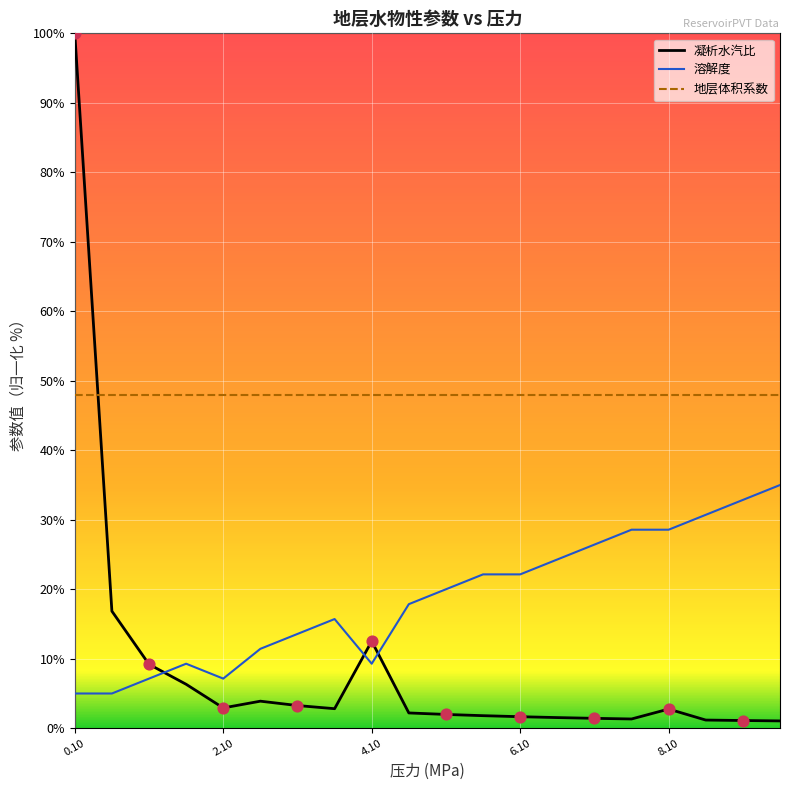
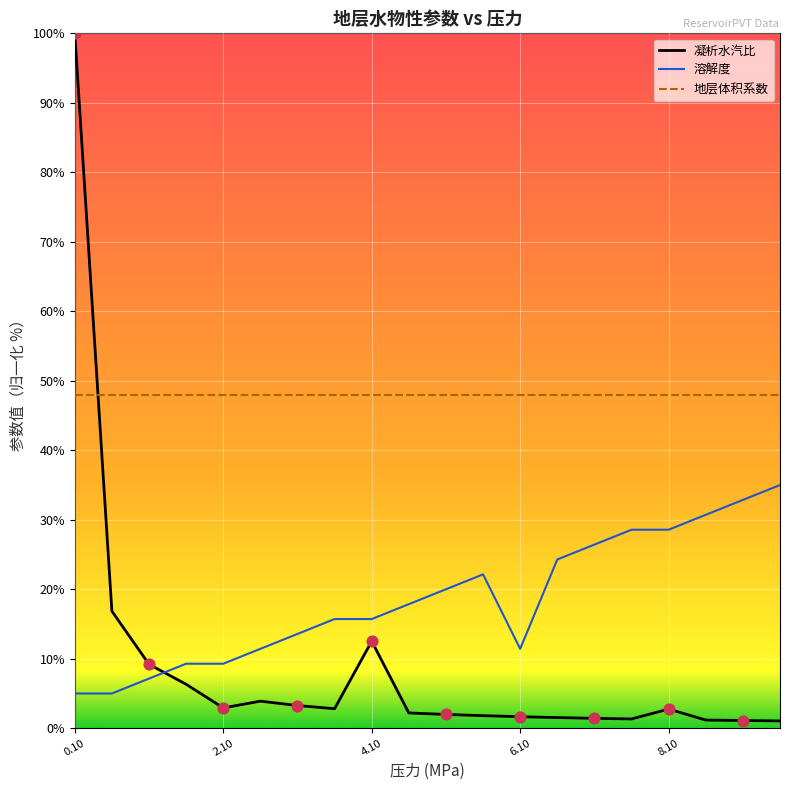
溶解度, 2.10: 7% -> 9%
溶解度, 4.10: 9% -> 16%
溶解度, 6.10: 22% -> 11%
